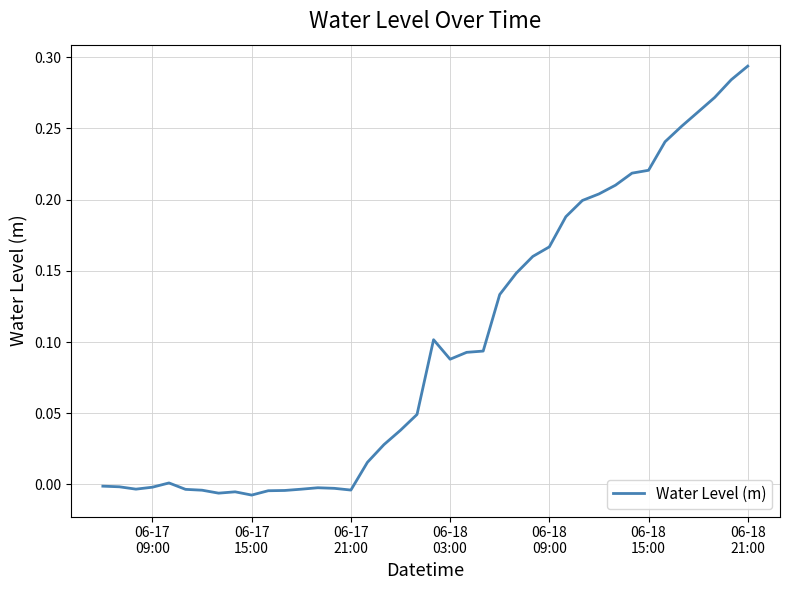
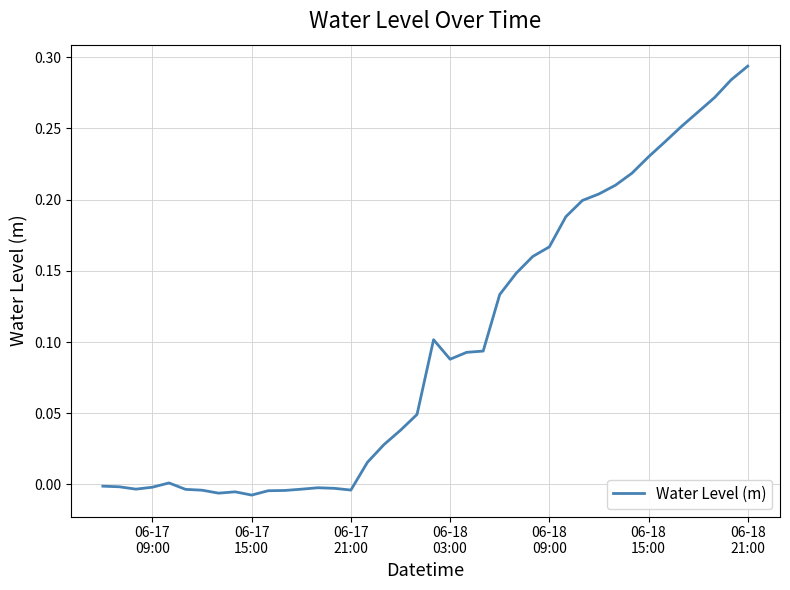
06-18 15:00: 0.221 -> 0.230
